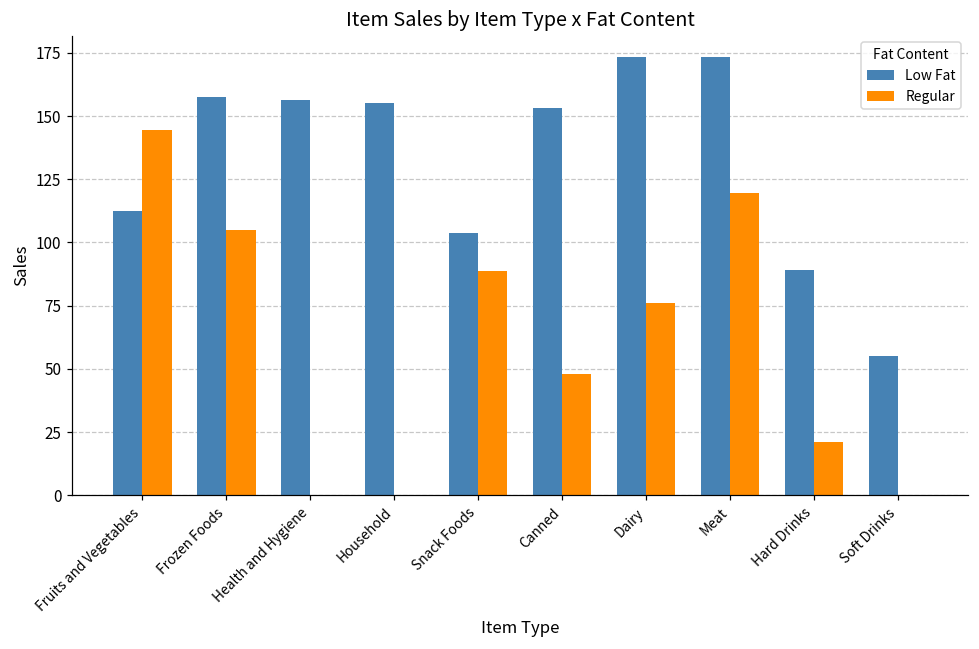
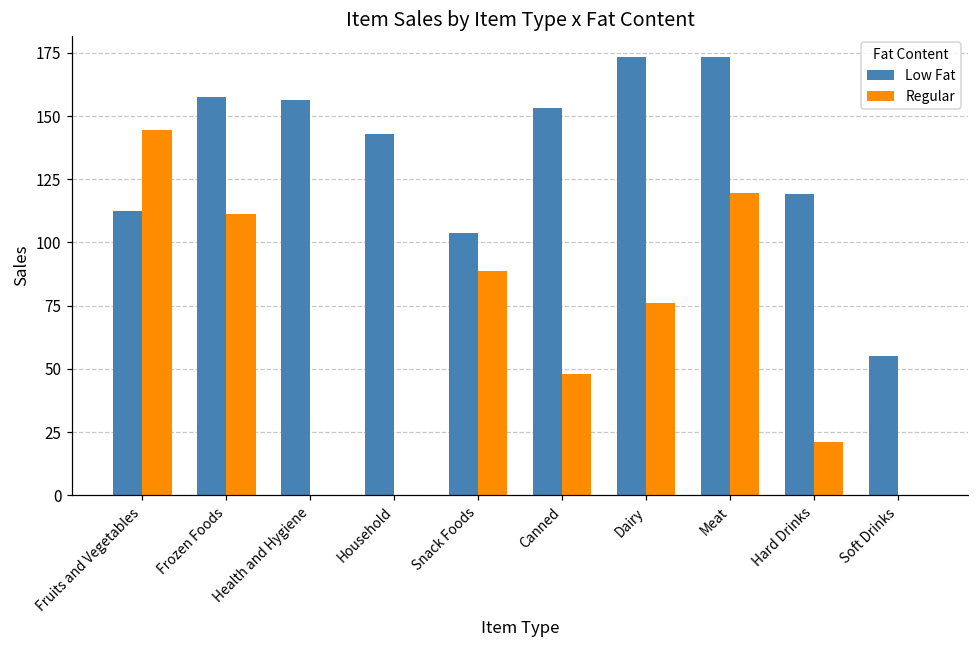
Regular, Frozen Foods: 105 -> 111
Low Fat, Household: 155 -> 143
Low Fat, Hard Drinks: 89 -> 119
